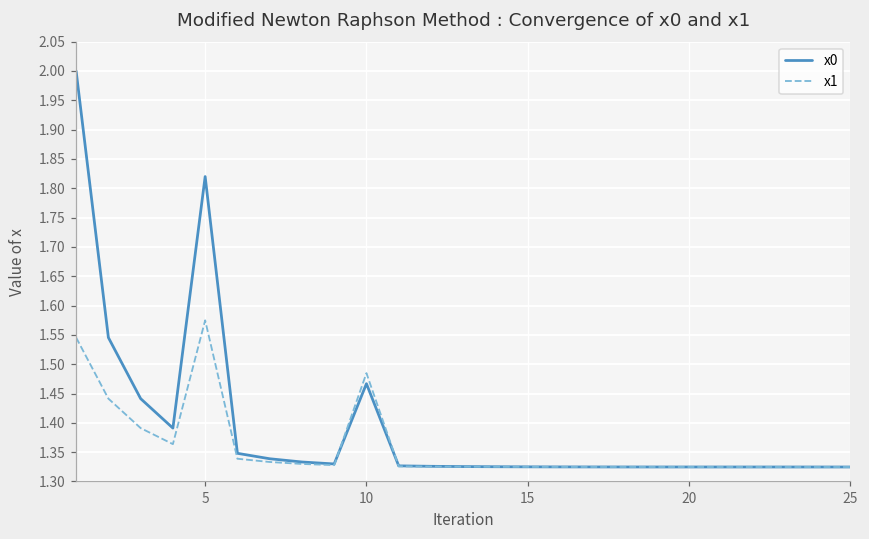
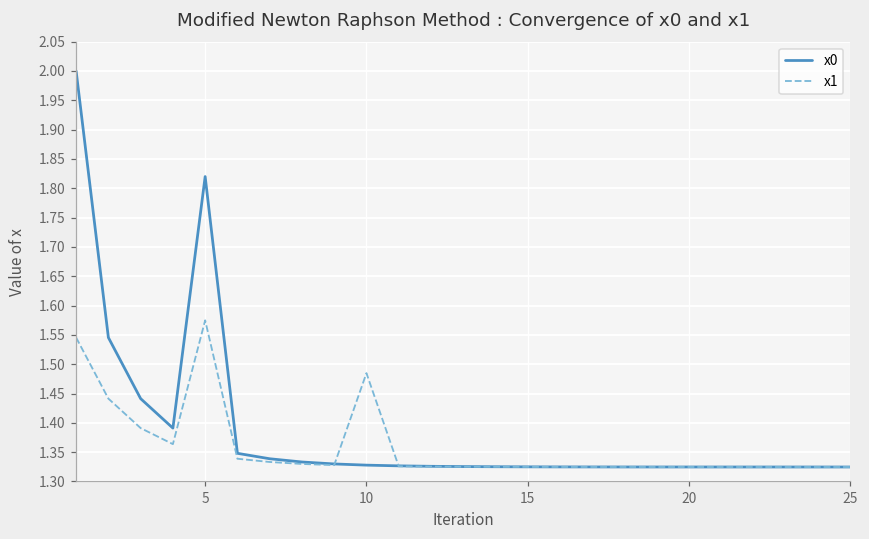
x0, 10: 1.47 -> 1.33
